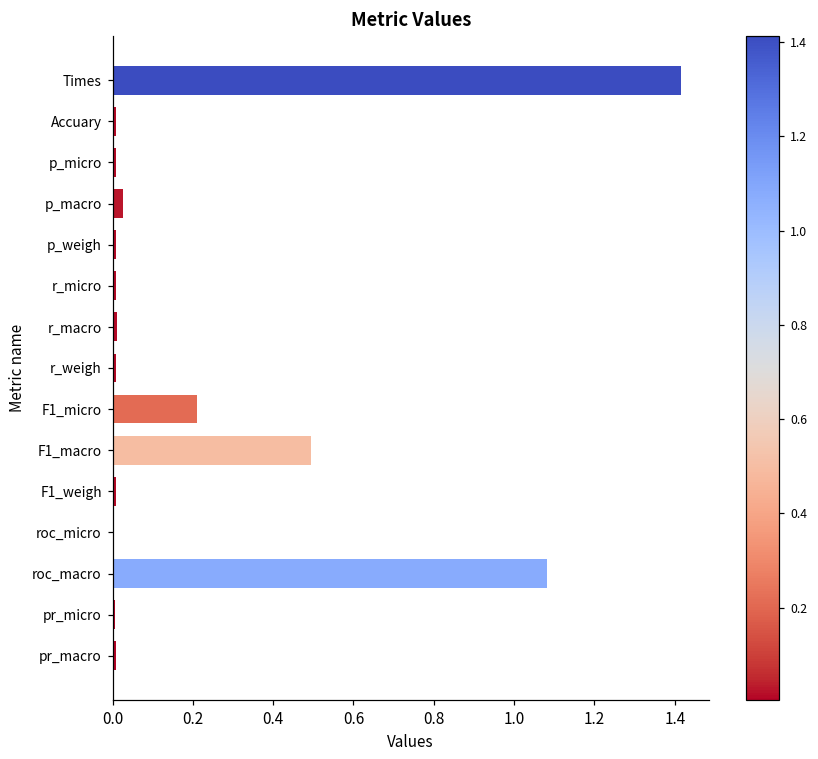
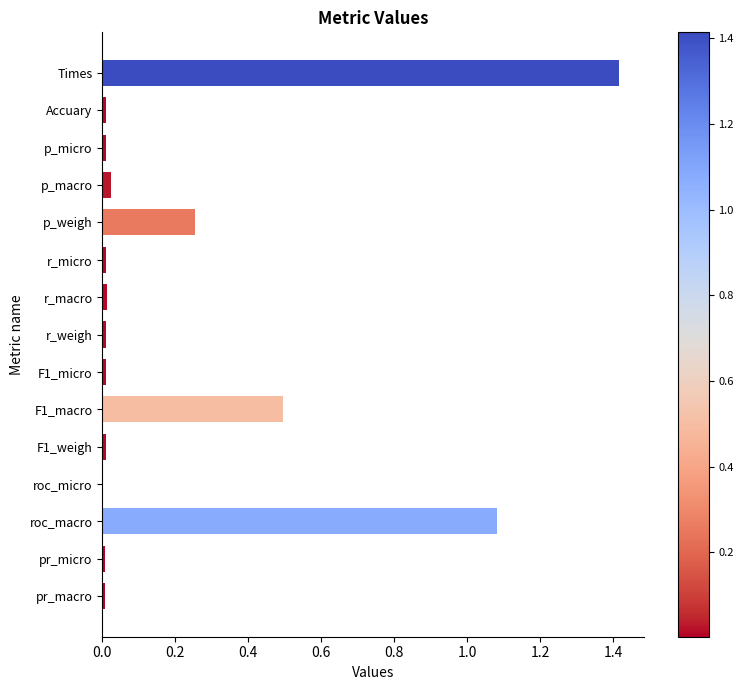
p_weigh: 0.01 -> 0.26
F1_micro: 0.21 -> 0.01
